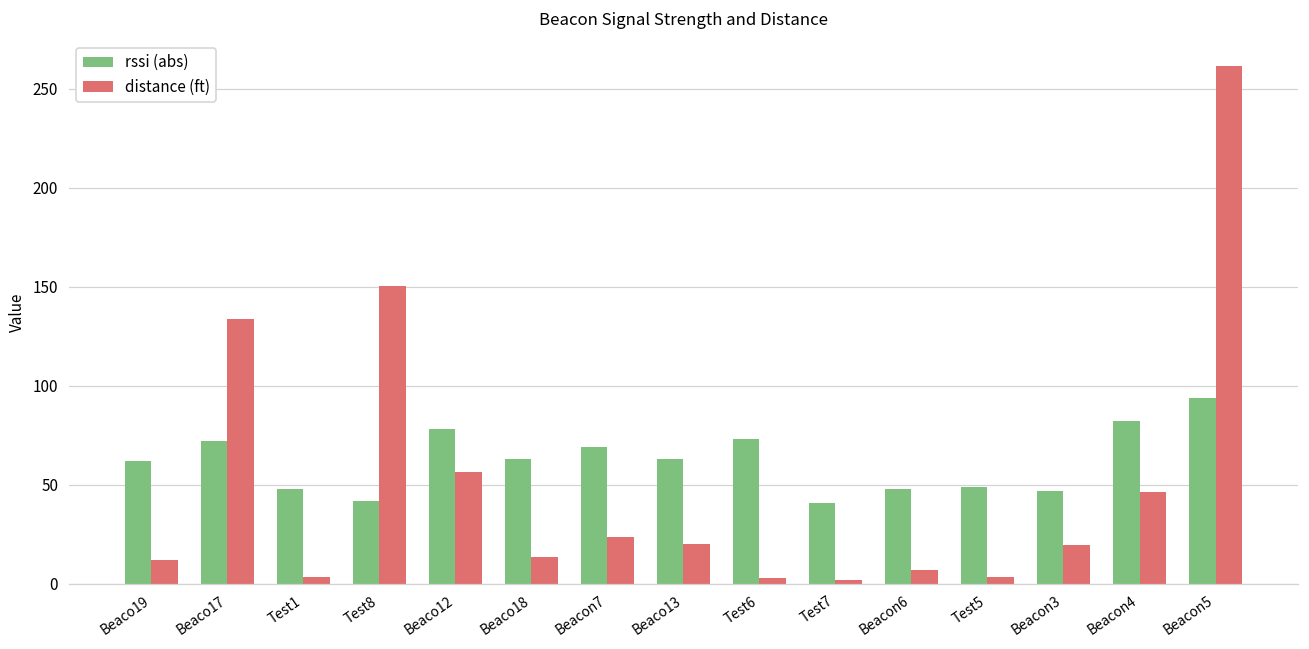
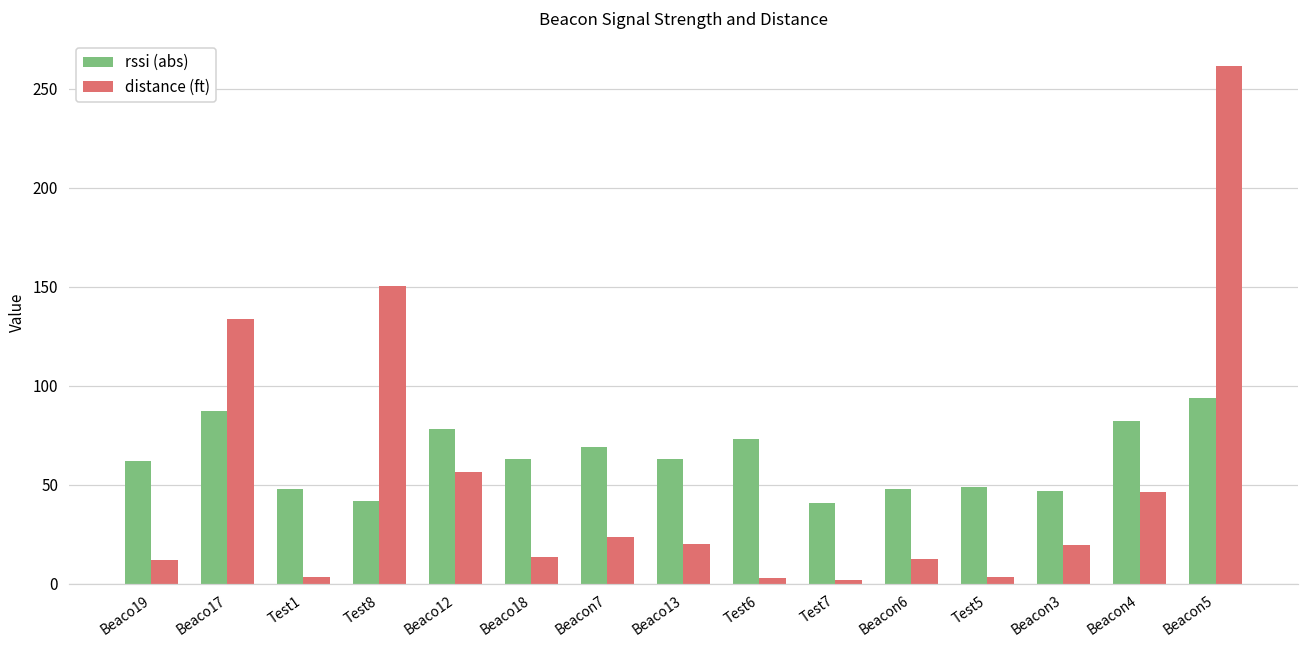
rssi (abs), Beaco17: 72 -> 87
distance (ft), Beacon6: 7 -> 12
